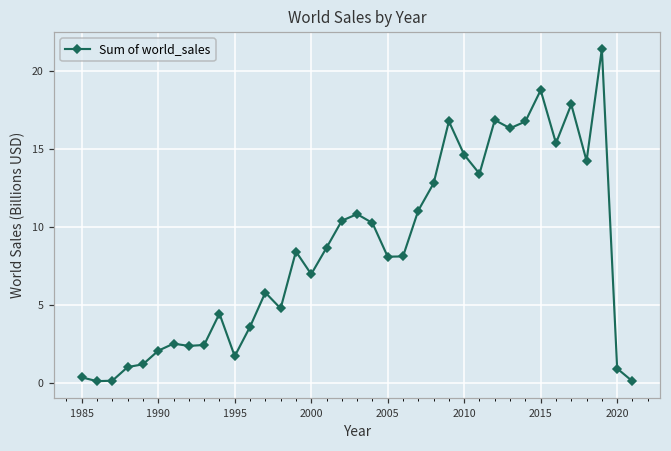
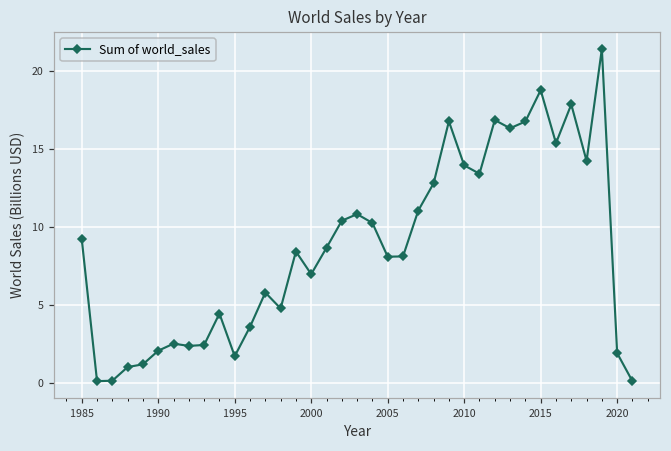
1985: 0.4 -> 9.2
2010: 14.6 -> 14.0
2020: 0.9 -> 1.9
